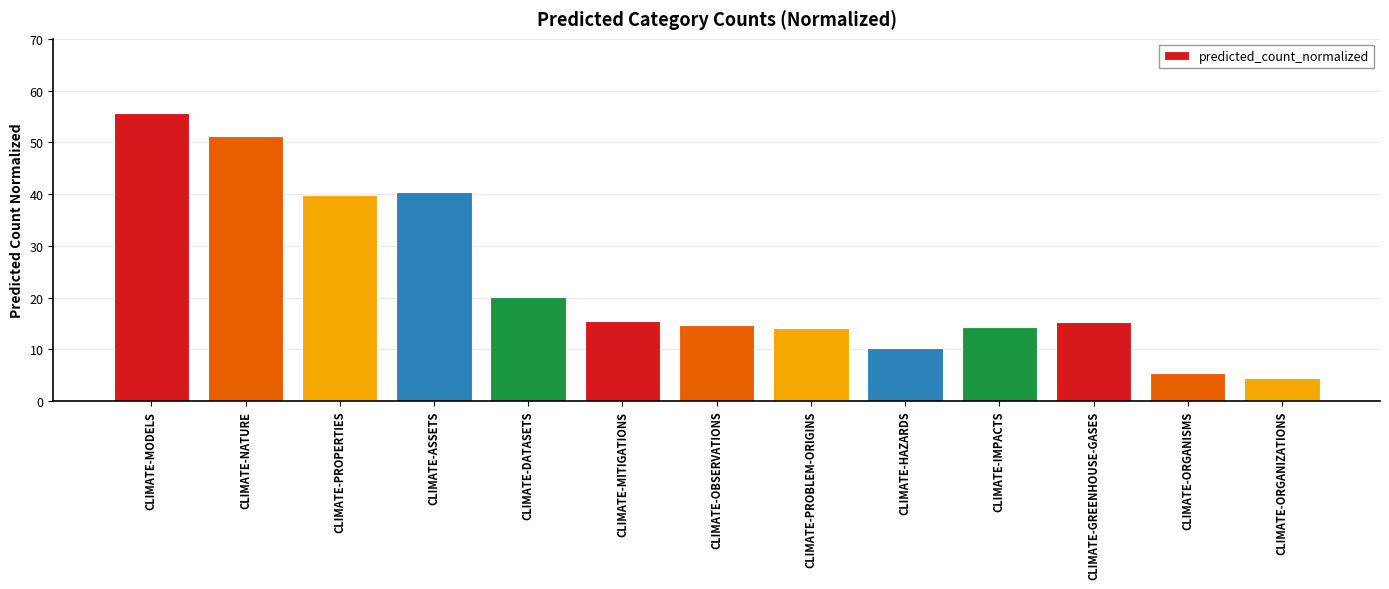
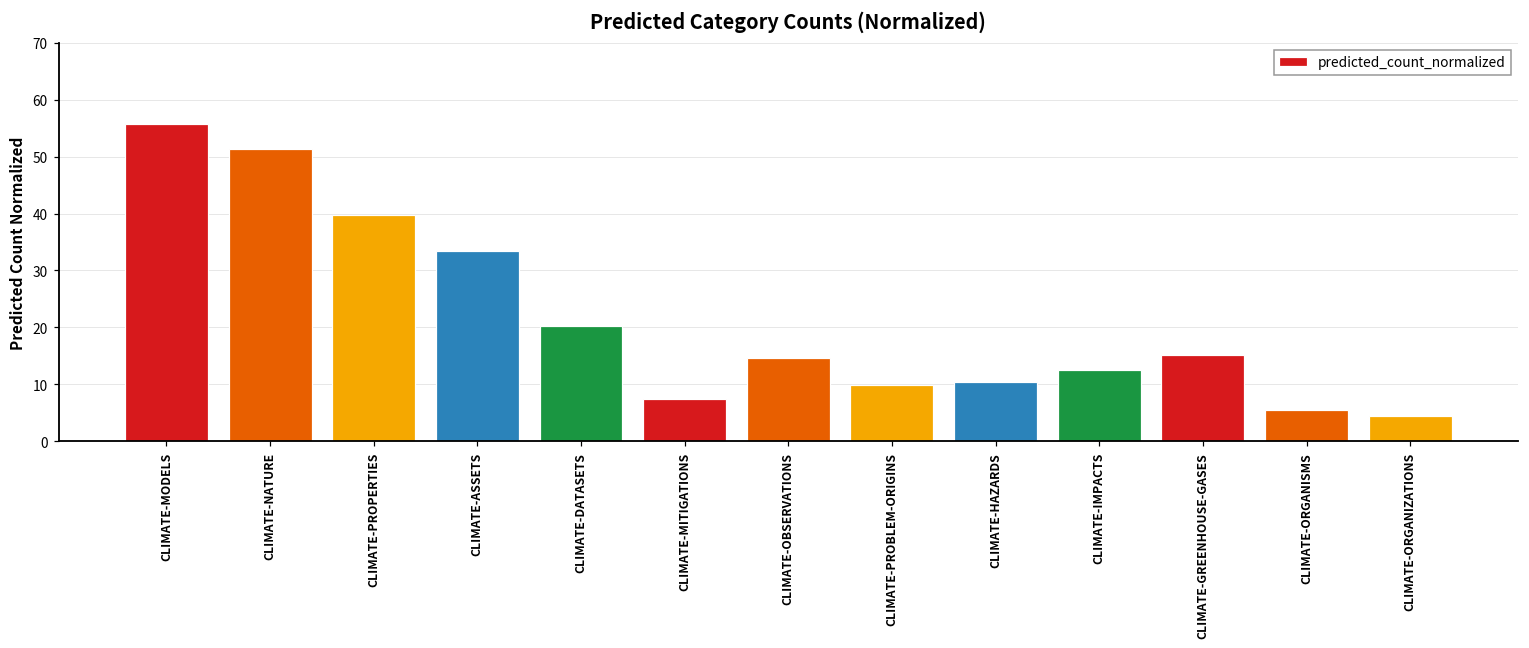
CLIMATE-ASSETS: 40 -> 33
CLIMATE-MITIGATIONS: 16 -> 7
CLIMATE-PROBLEM-ORIGINS: 14 -> 10
CLIMATE-IMPACTS: 14 -> 12
